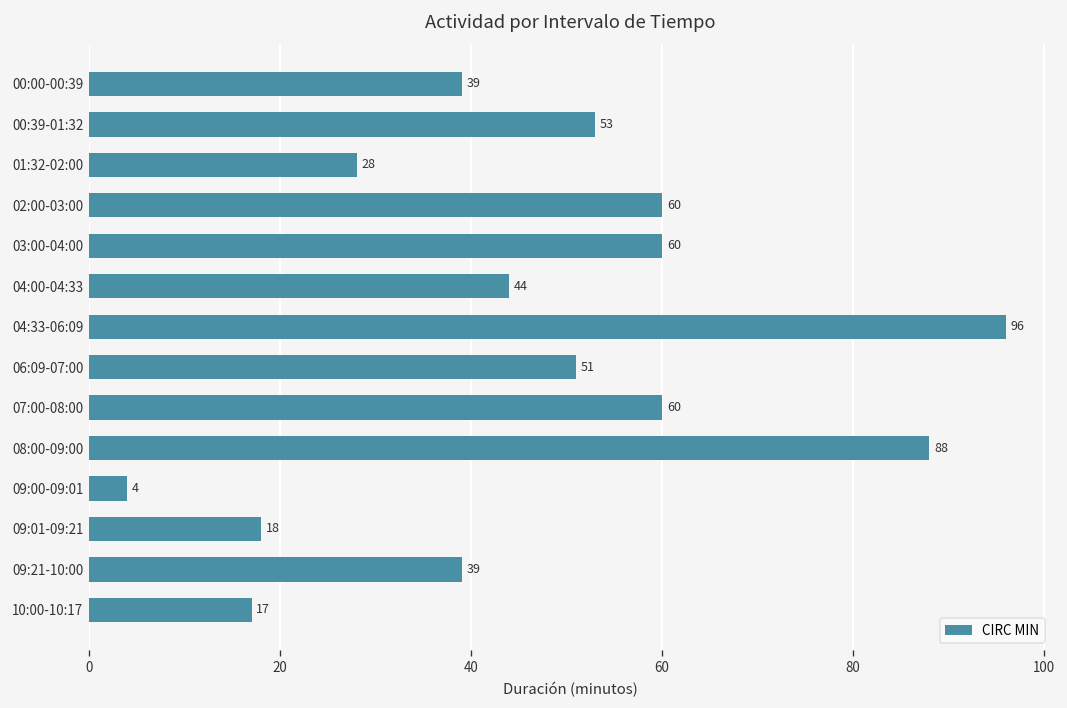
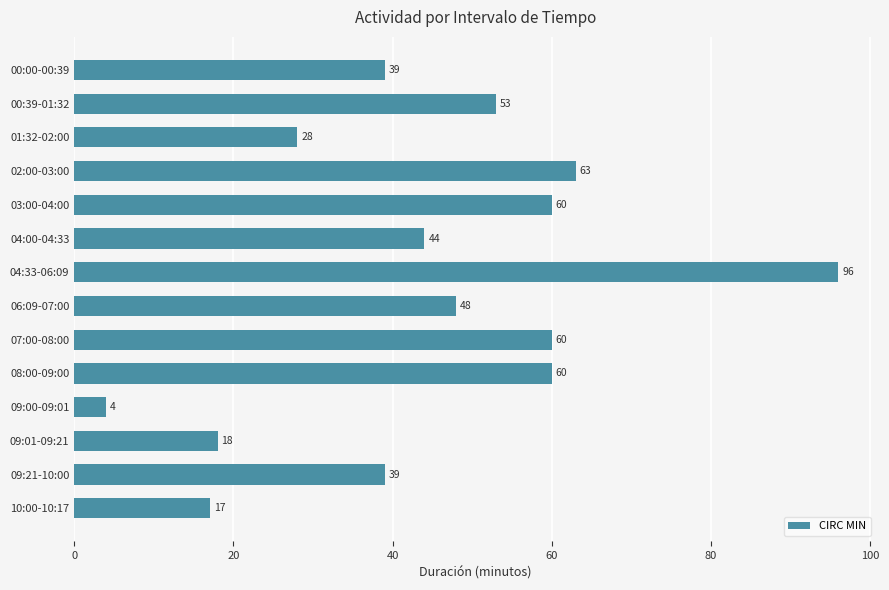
02:00-03:00: 60 -> 63
06:09-07:00: 51 -> 48
08:00-09:00: 88 -> 60
